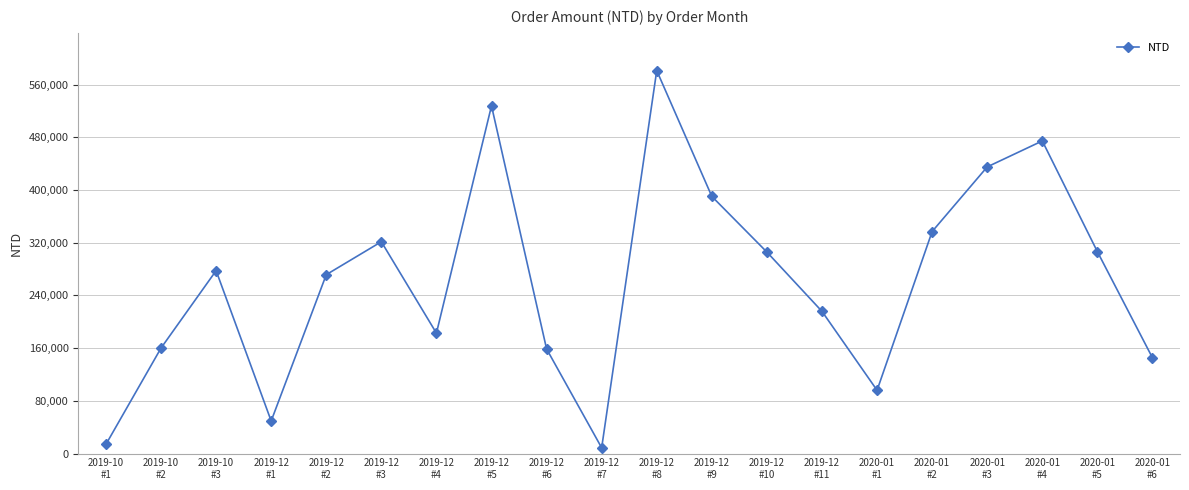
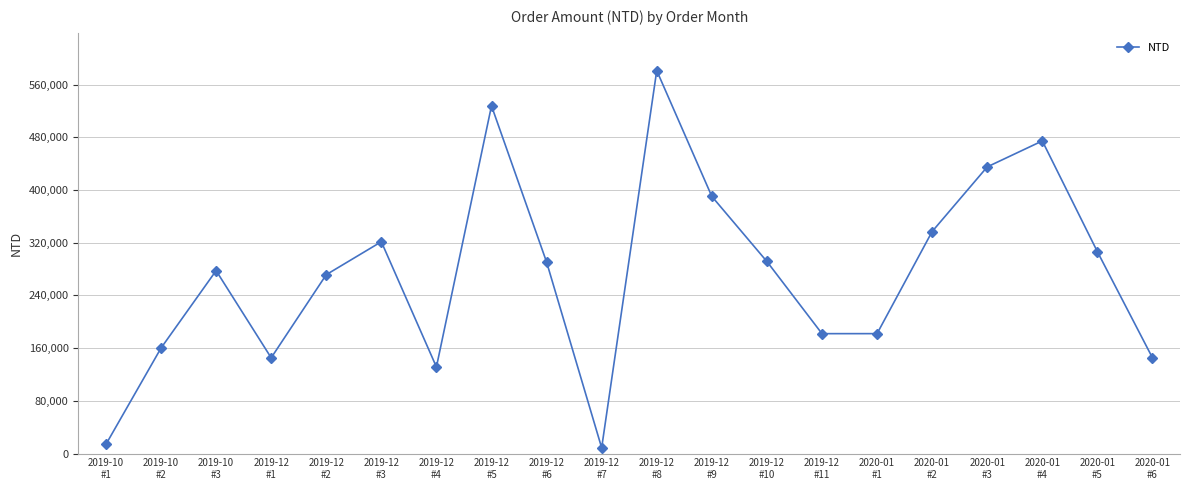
2019-12 #1: 50,000 -> 150,000
2019-12 #4: 180,000 -> 130,000
2019-12 #6: 160,000 -> 290,000
2019-12 #10: 310,000 -> 290,000
2019-12 #11: 220,000 -> 180,000
2020-01 #1: 100,000 -> 180,000
